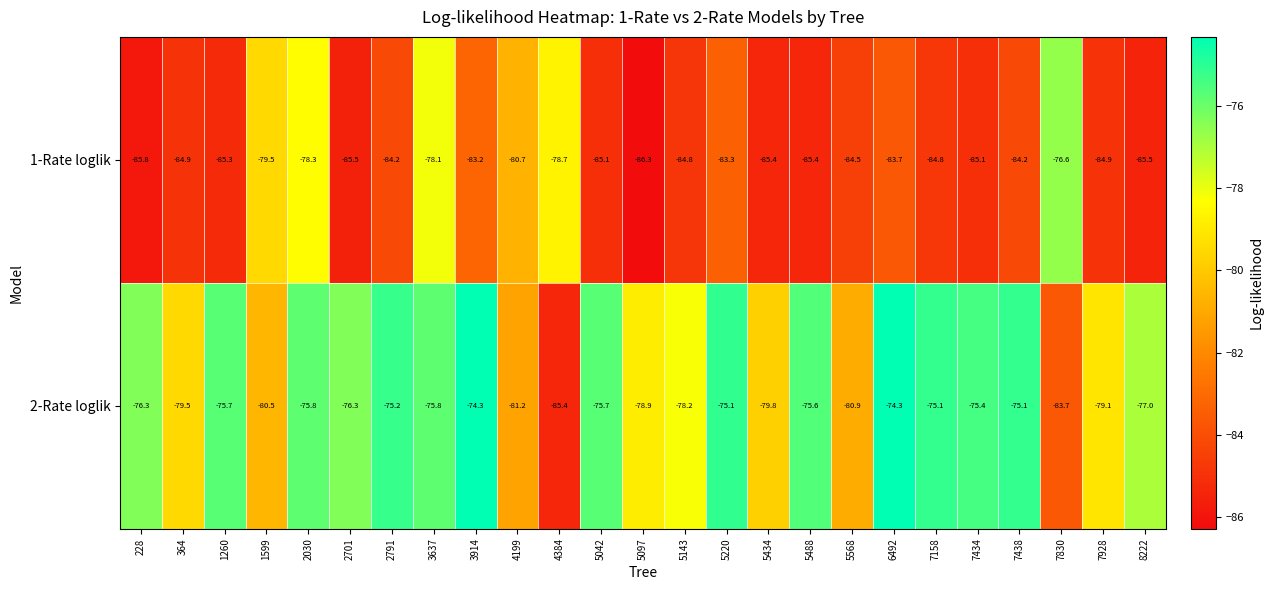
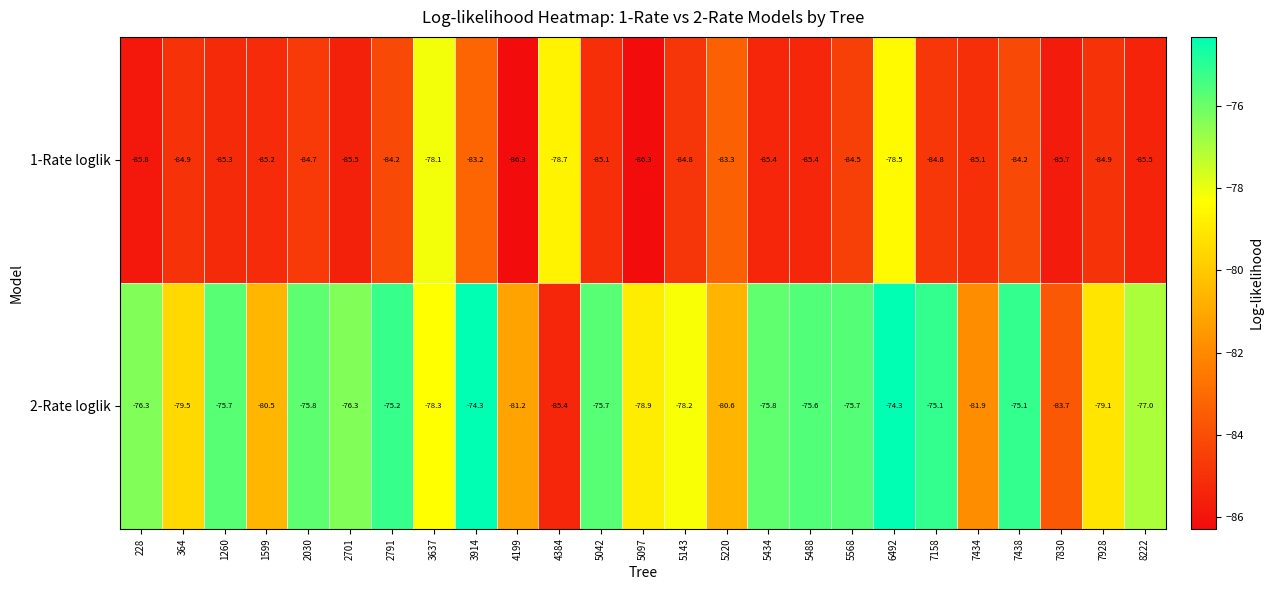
1-Rate loglik, 1599: -79.5 -> -85.2
1-Rate loglik, 2030: -78.3 -> -84.7
1-Rate loglik, 4199: -80.7 -> -86.3
1-Rate loglik, 6492: -83.7 -> -78.5
1-Rate loglik, 7830: -76.6 -> -85.7
2-Rate loglik, 3637: -75.8 -> -78.3
2-Rate loglik, 5220: -75.1 -> -80.6
2-Rate loglik, 5434: -79.8 -> -75.8
2-Rate loglik, 5568: -80.9 -> -75.7
2-Rate loglik, 7434: -75.4 -> -81.9
